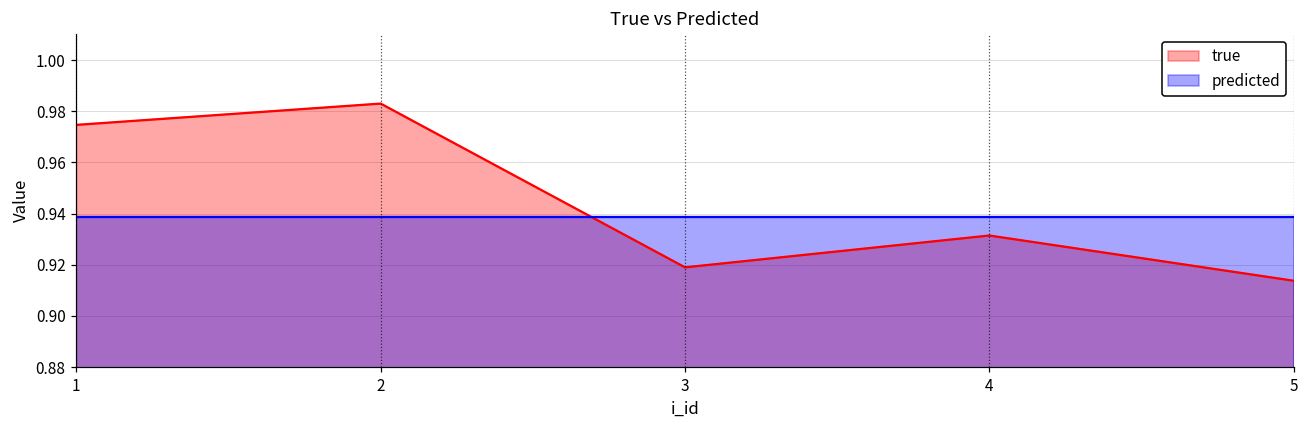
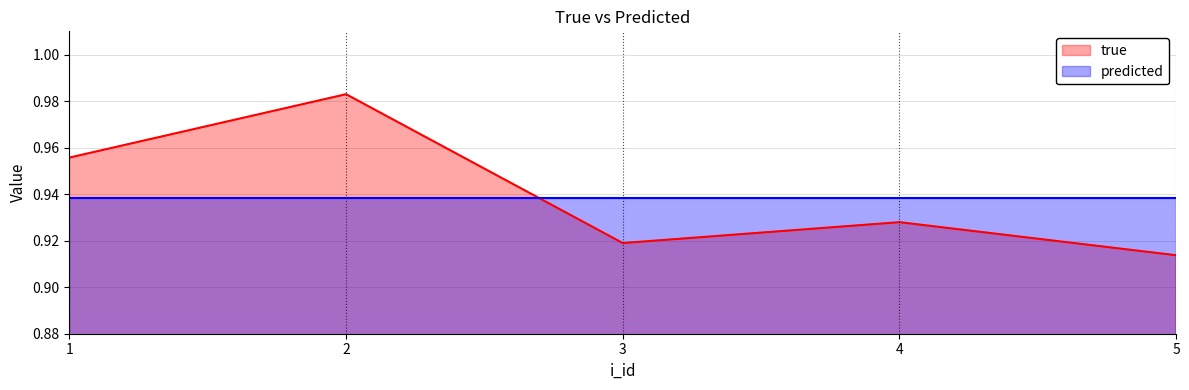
true, 1: 0.975 -> 0.956
true, 4: 0.931 -> 0.928
